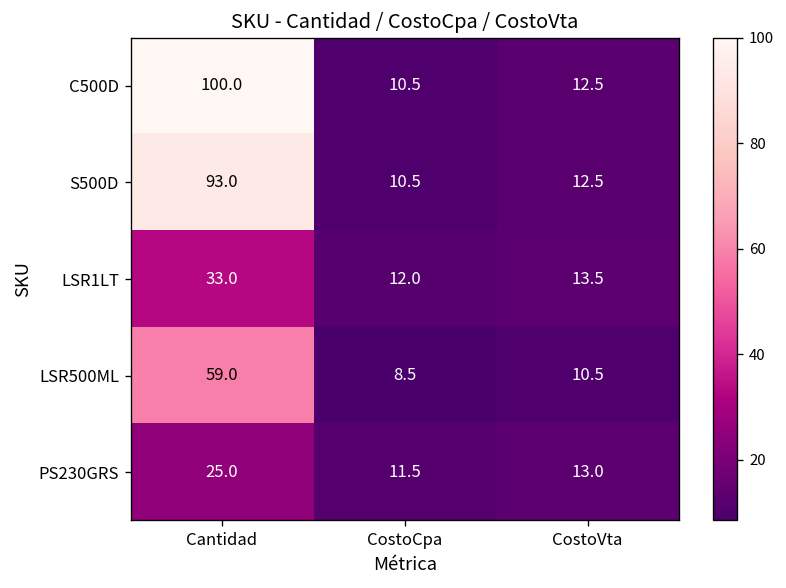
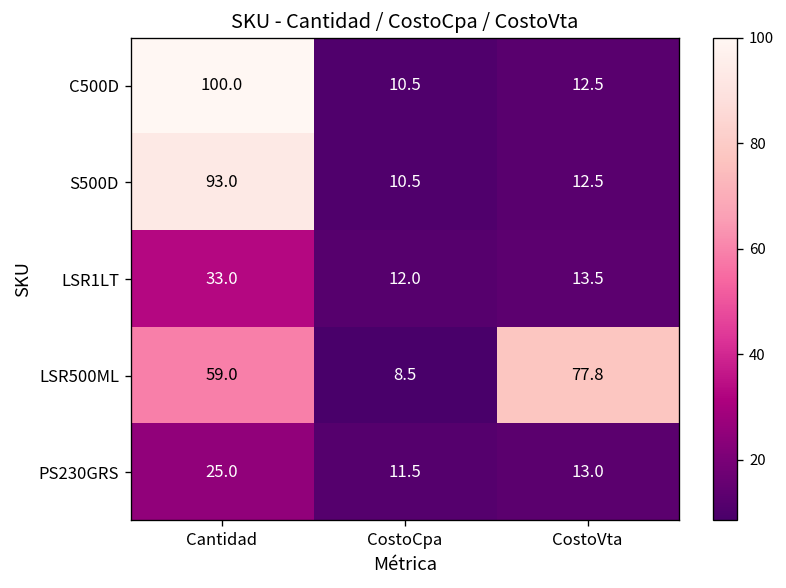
LSR500ML, CostoVta: 10.5 -> 77.8
